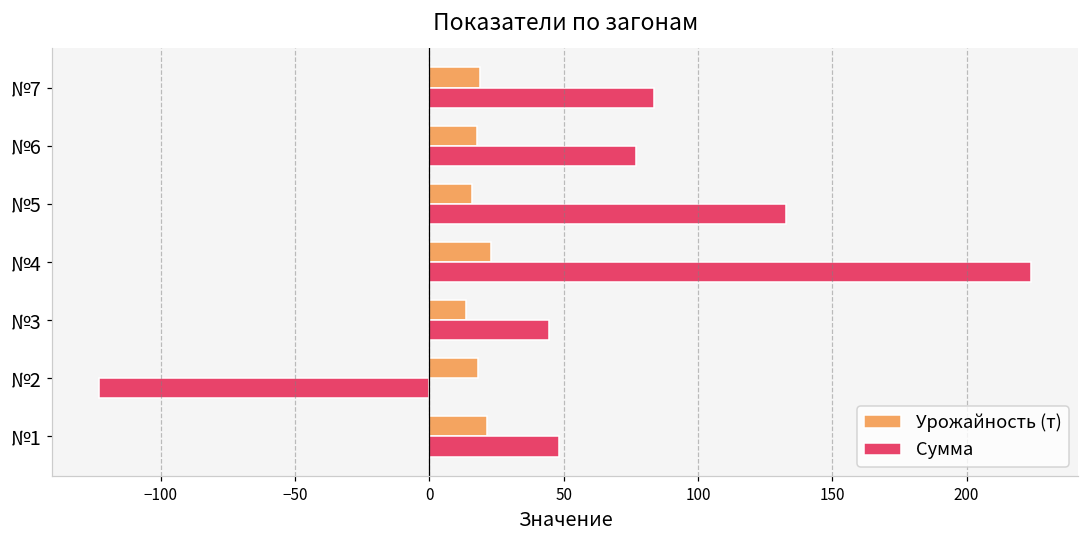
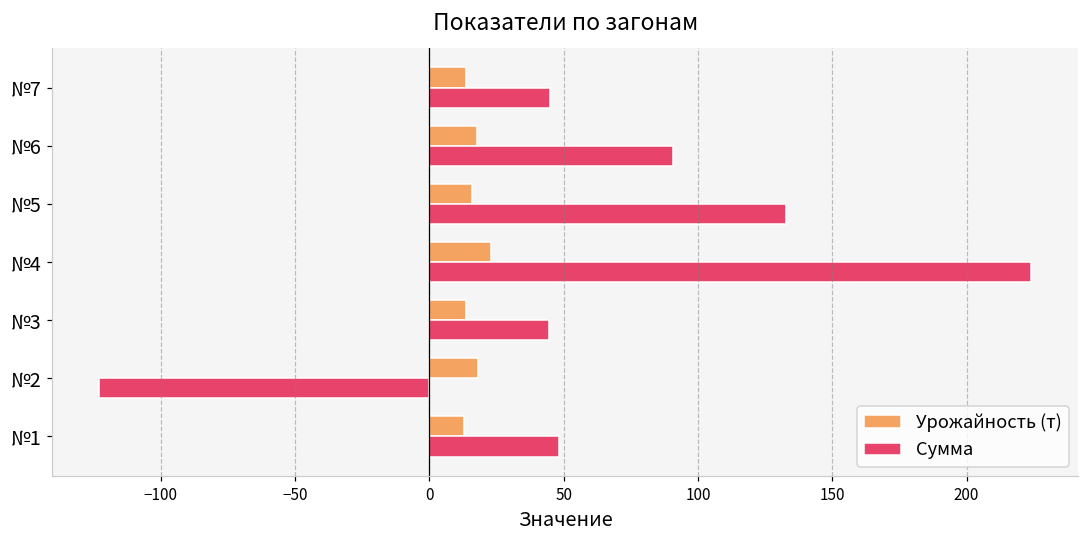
Урожайность (т), №7: 19 -> 14
Сумма, №7: 83 -> 45
Сумма, №6: 77 -> 91
Урожайность (т), №1: 22 -> 13
